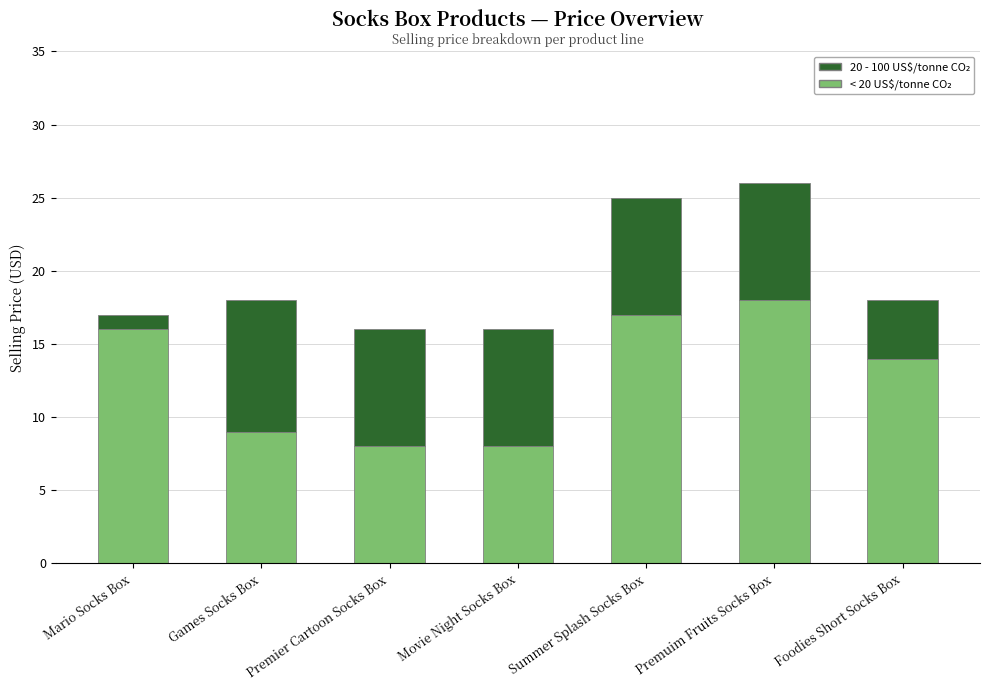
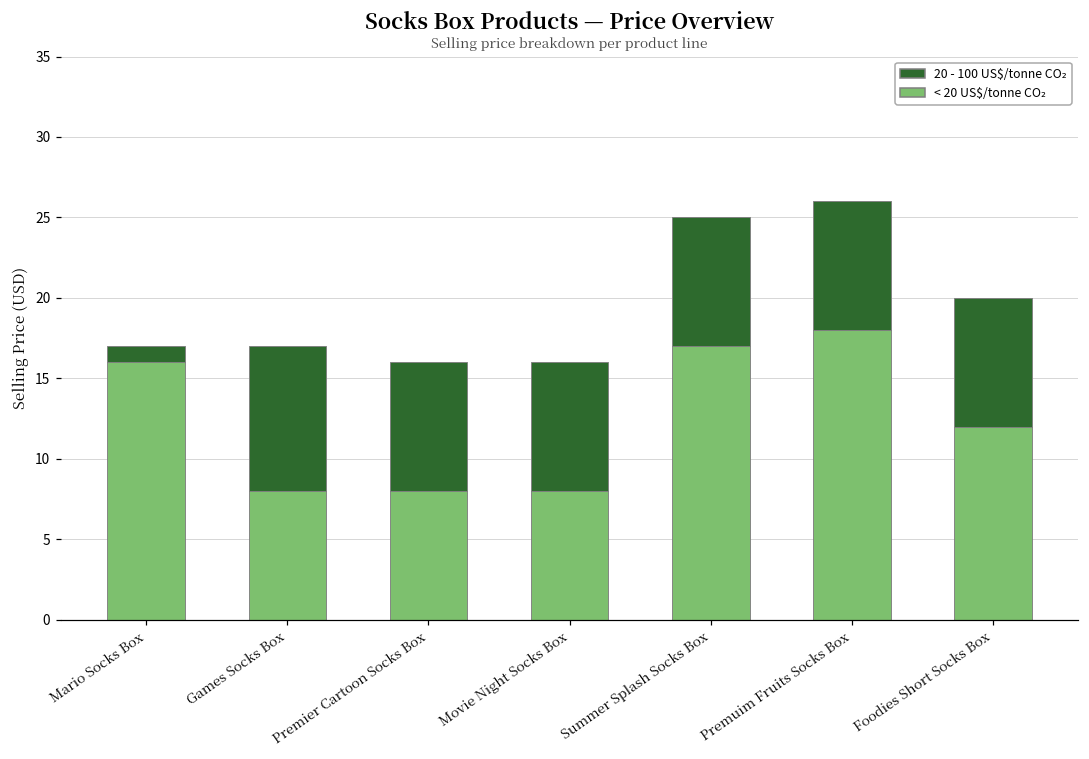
< 20 US$/tonne CO₂, Games Socks Box: 9 -> 8
< 20 US$/tonne CO₂, Foodies Short Socks Box: 14 -> 12
20 - 100 US$/tonne CO₂, Foodies Short Socks Box: 4 -> 8
